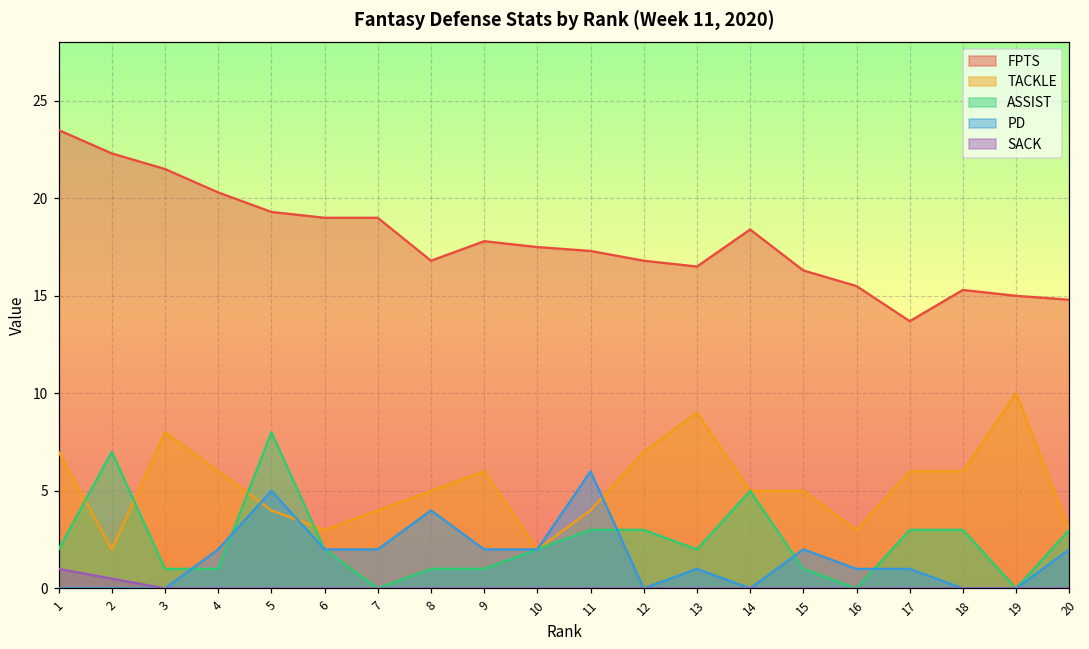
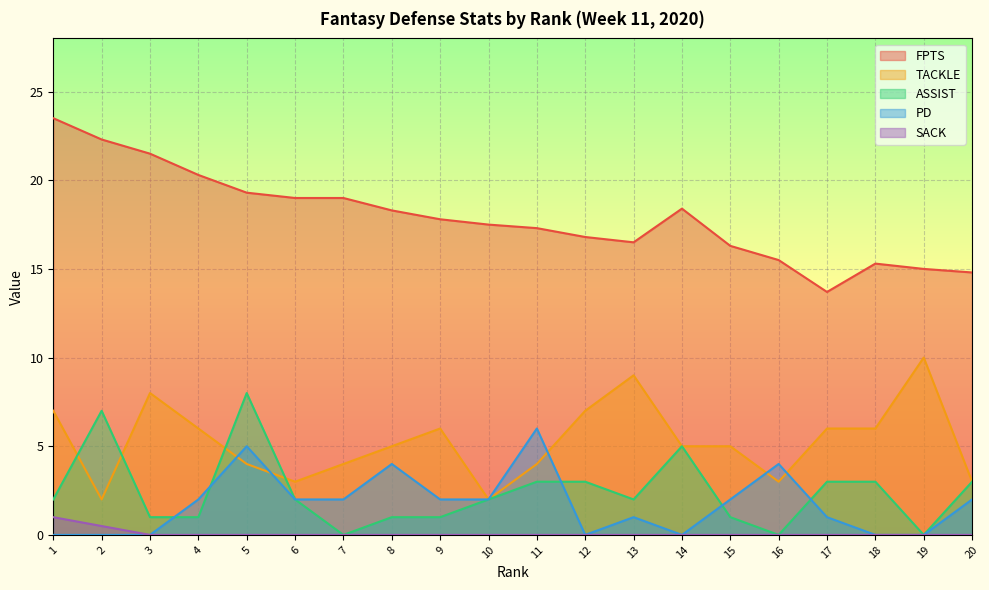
FPTS, 8: 16.8 -> 18.3
PD, 16: 1 -> 4
